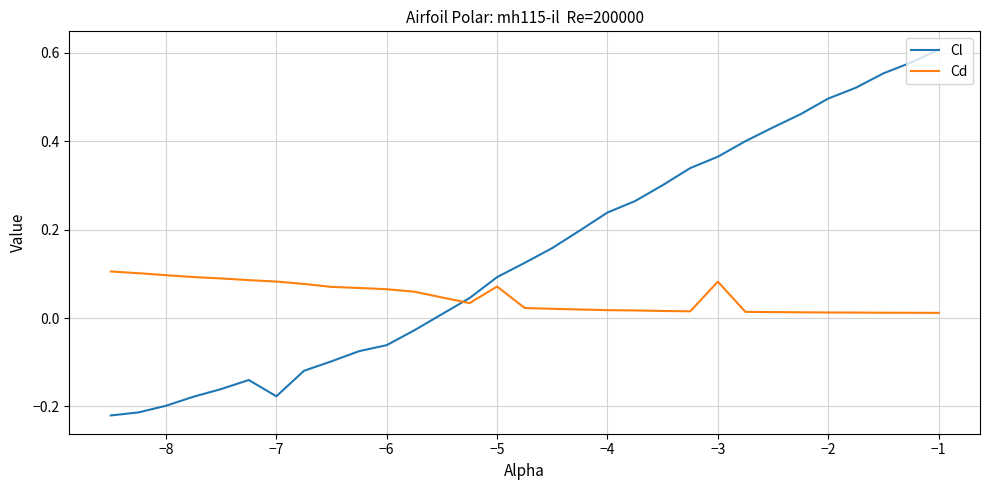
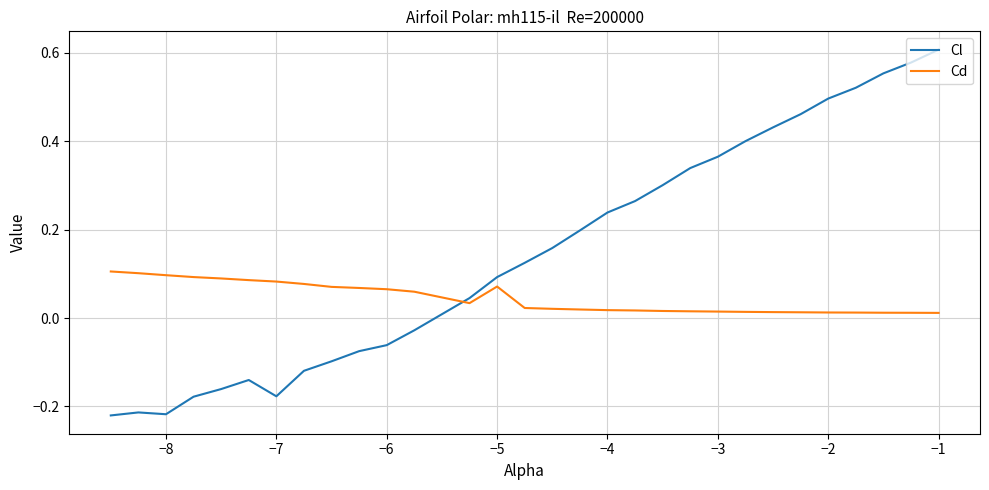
Cl, −8: -0.20 -> -0.22
Cd, −3: 0.08 -> 0.01
